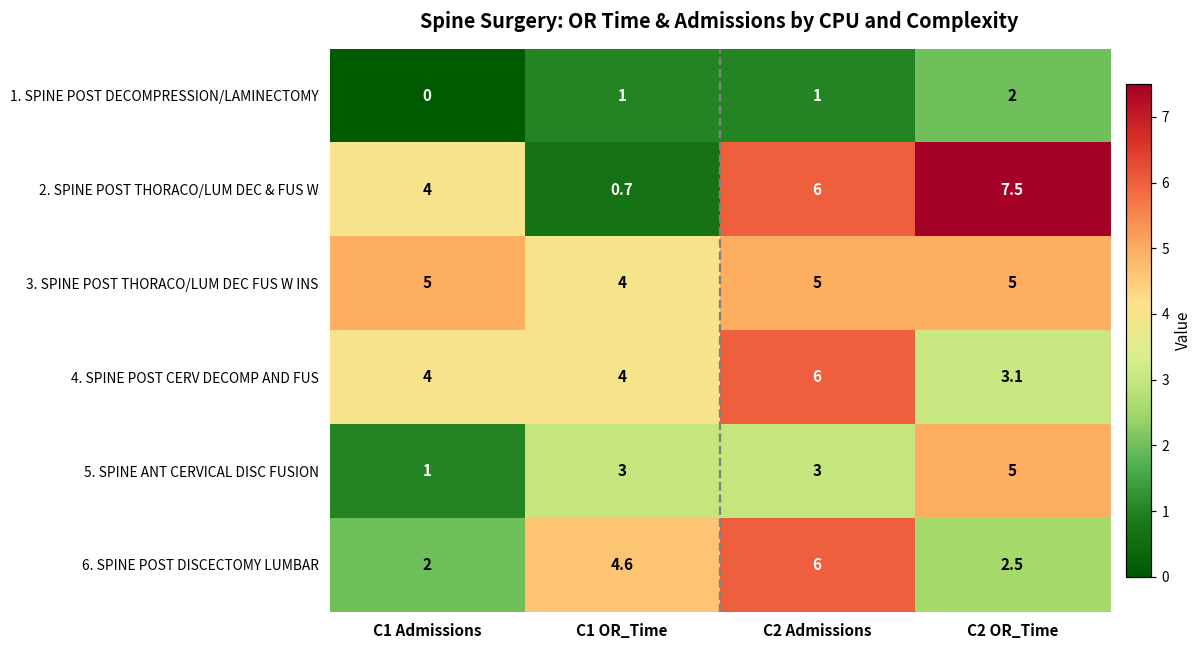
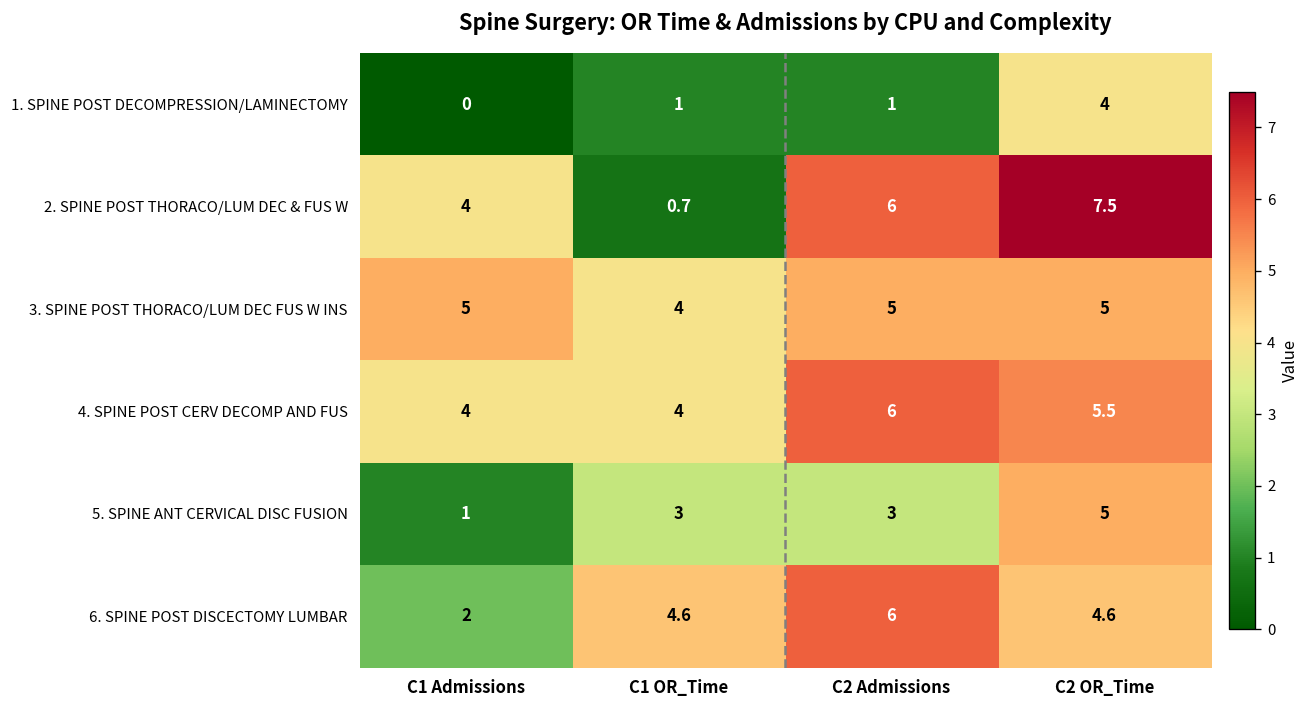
1. SPINE POST DECOMPRESSION/LAMINECTOMY, C2 OR_Time: 2 -> 4
4. SPINE POST CERV DECOMP AND FUS, C2 OR_Time: 3.1 -> 5.5
6. SPINE POST DISCECTOMY LUMBAR, C2 OR_Time: 2.5 -> 4.6
